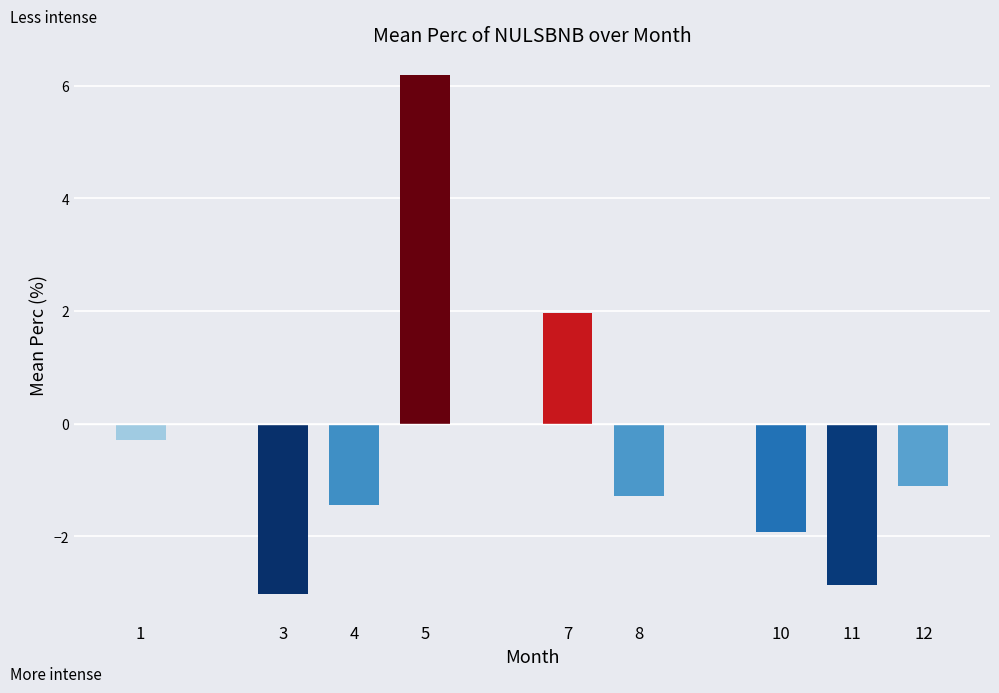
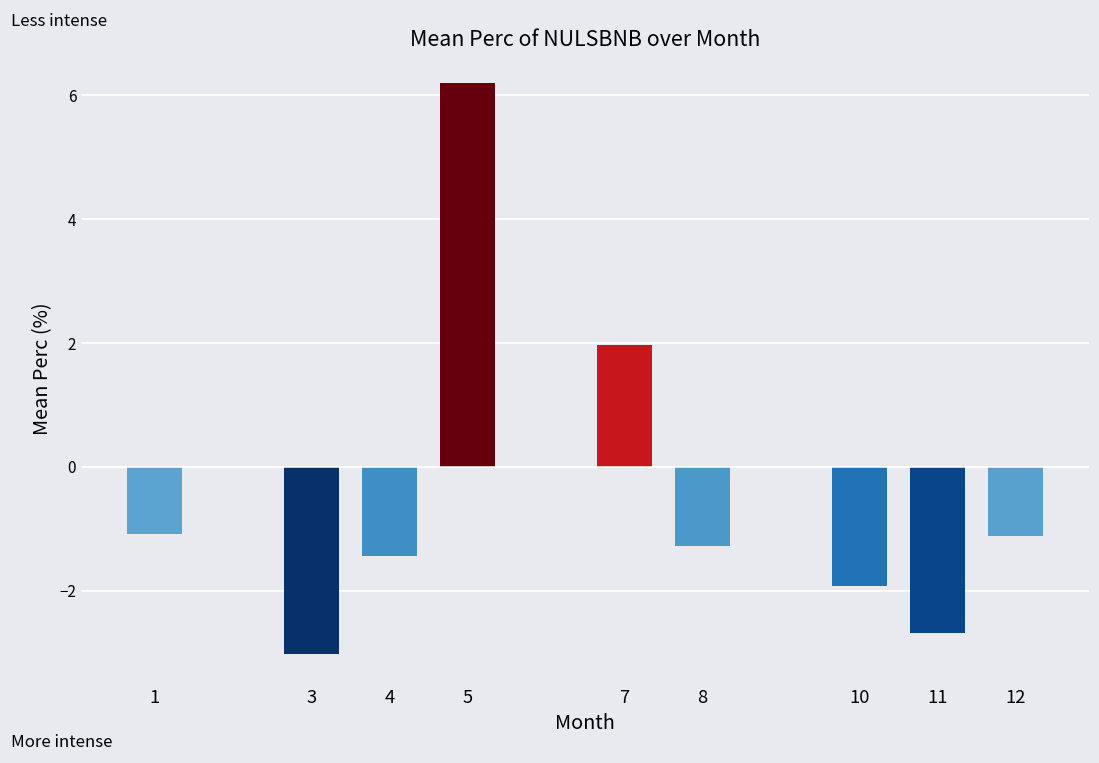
1: -0.3 -> -1.1
11: -2.9 -> -2.7
